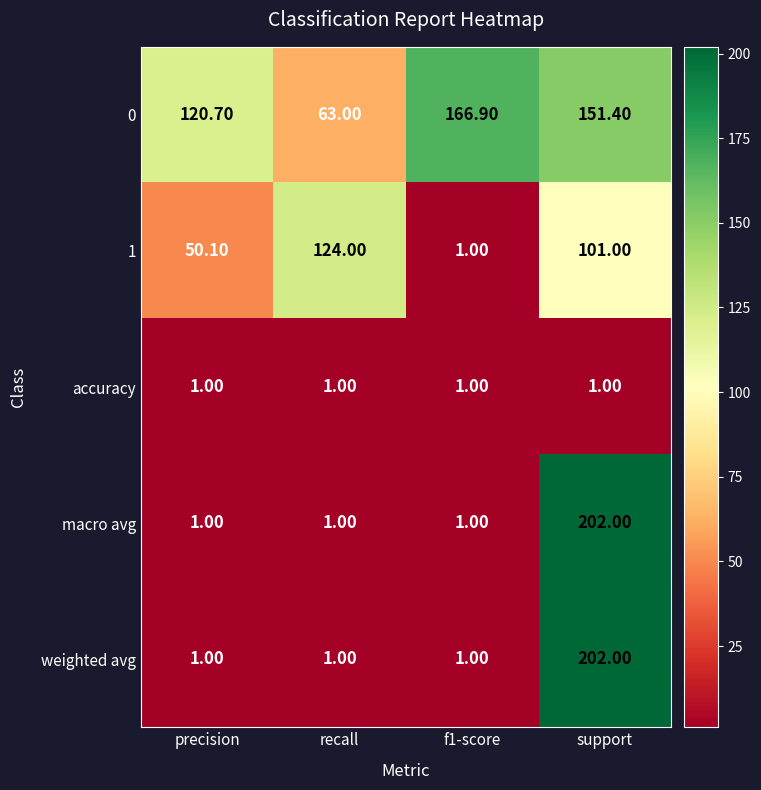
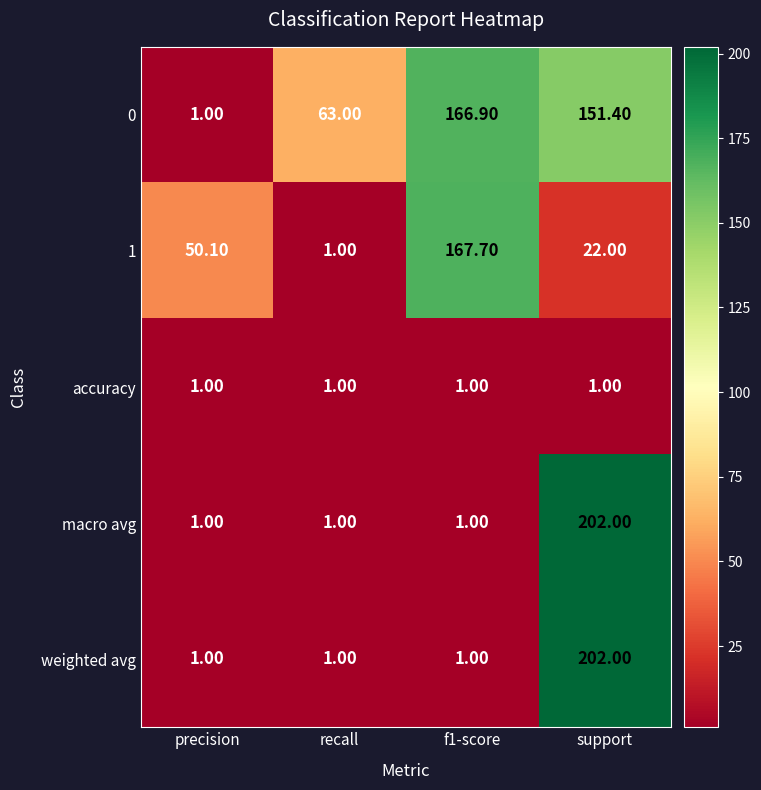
0, precision: 120.70 -> 1.00
1, recall: 124.00 -> 1.00
1, f1-score: 1.00 -> 167.70
1, support: 101.00 -> 22.00
